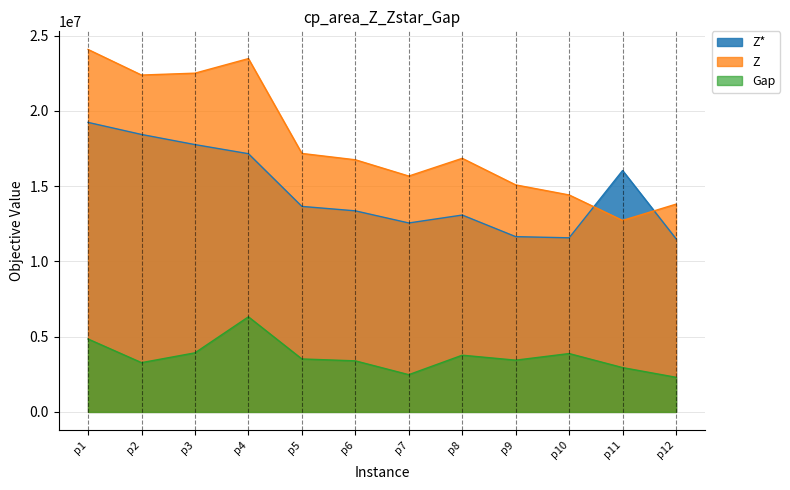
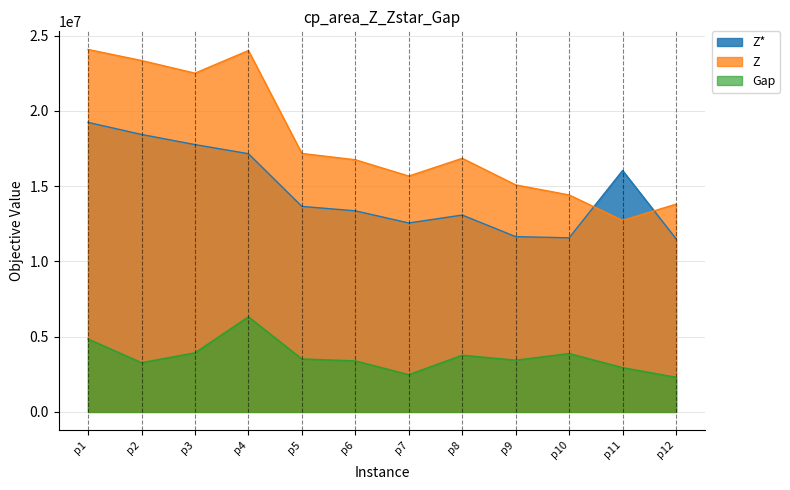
Z, p2: 22400000 -> 23400000
Z, p4: 23500000 -> 24000000
